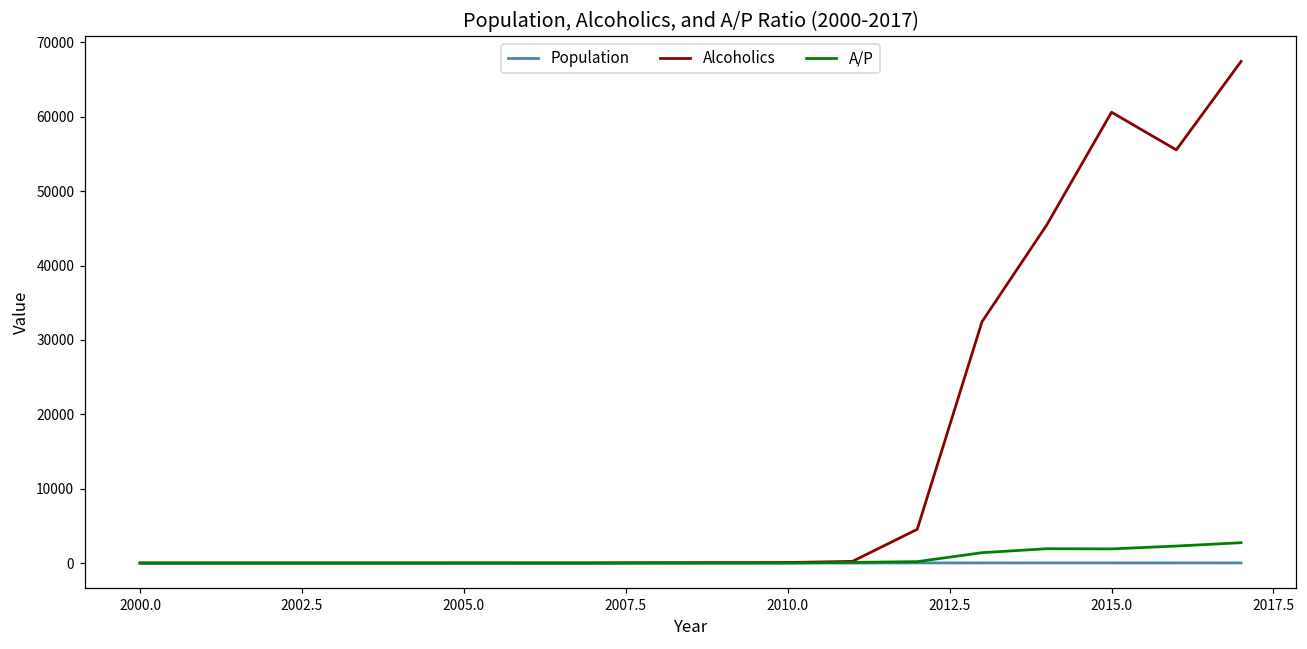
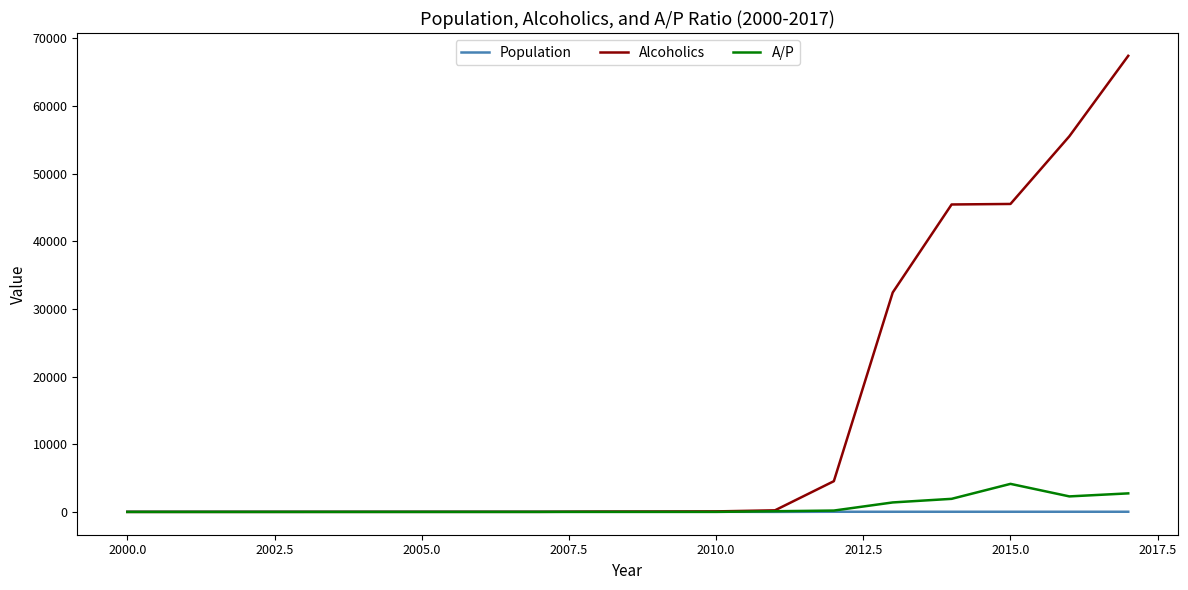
Alcoholics, 2015.0: 61000 -> 46000
A/P, 2015.0: 2000 -> 4000
